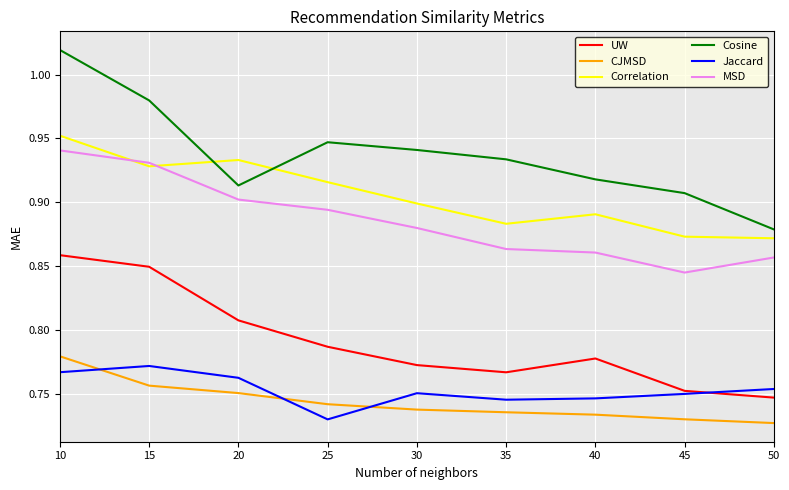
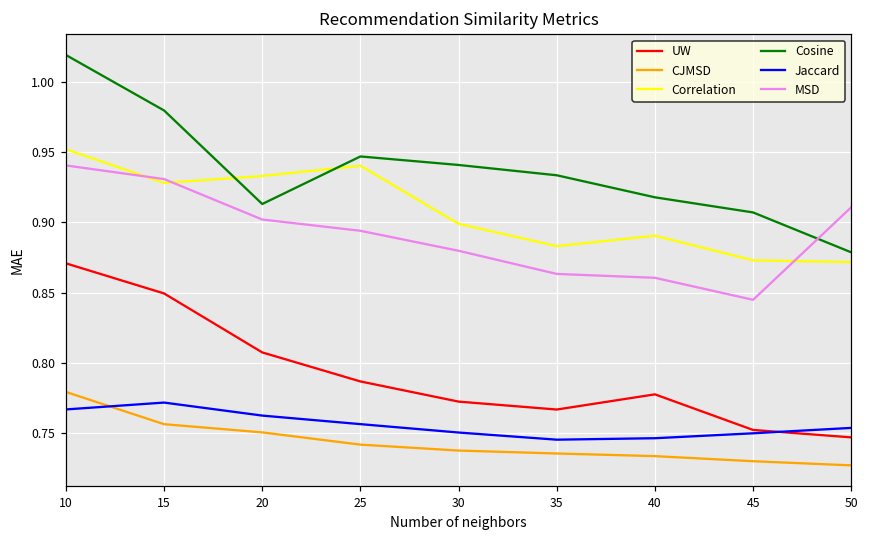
UW, 10: 0.859 -> 0.871
Correlation, 25: 0.916 -> 0.940
Jaccard, 25: 0.730 -> 0.756
MSD, 50: 0.857 -> 0.911
